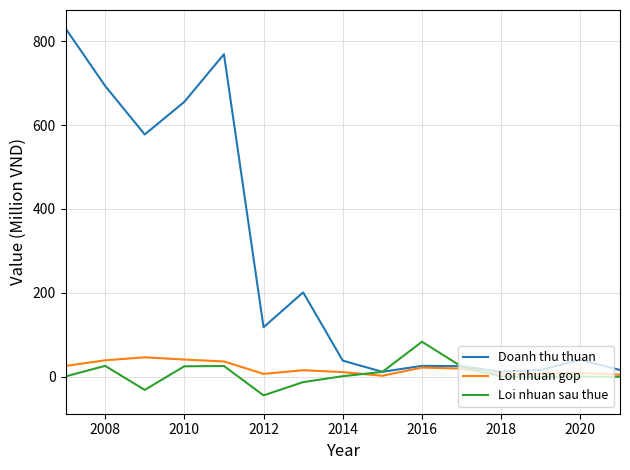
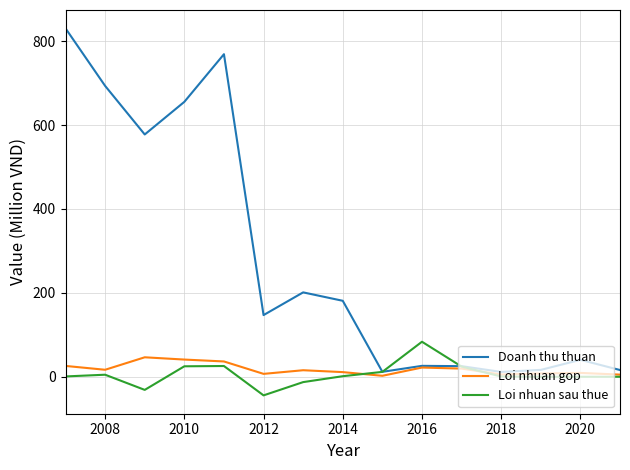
Loi nhuan gop, 2008: 40 -> 20
Loi nhuan sau thue, 2008: 30 -> 0
Doanh thu thuan, 2012: 120 -> 150
Doanh thu thuan, 2014: 40 -> 180
